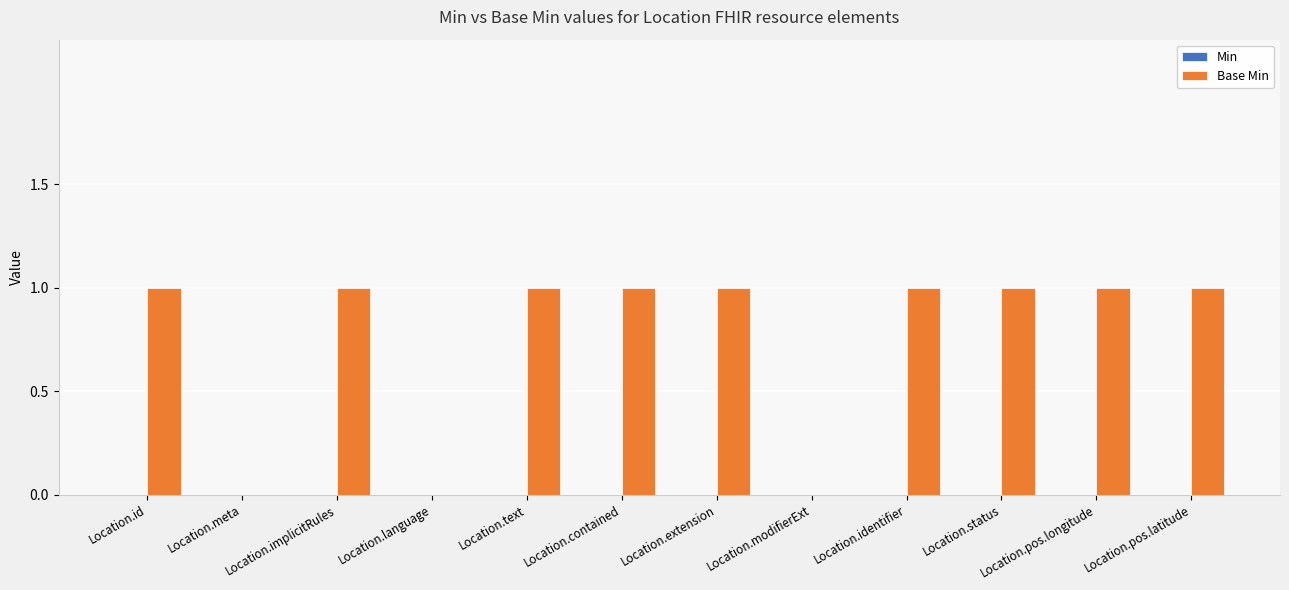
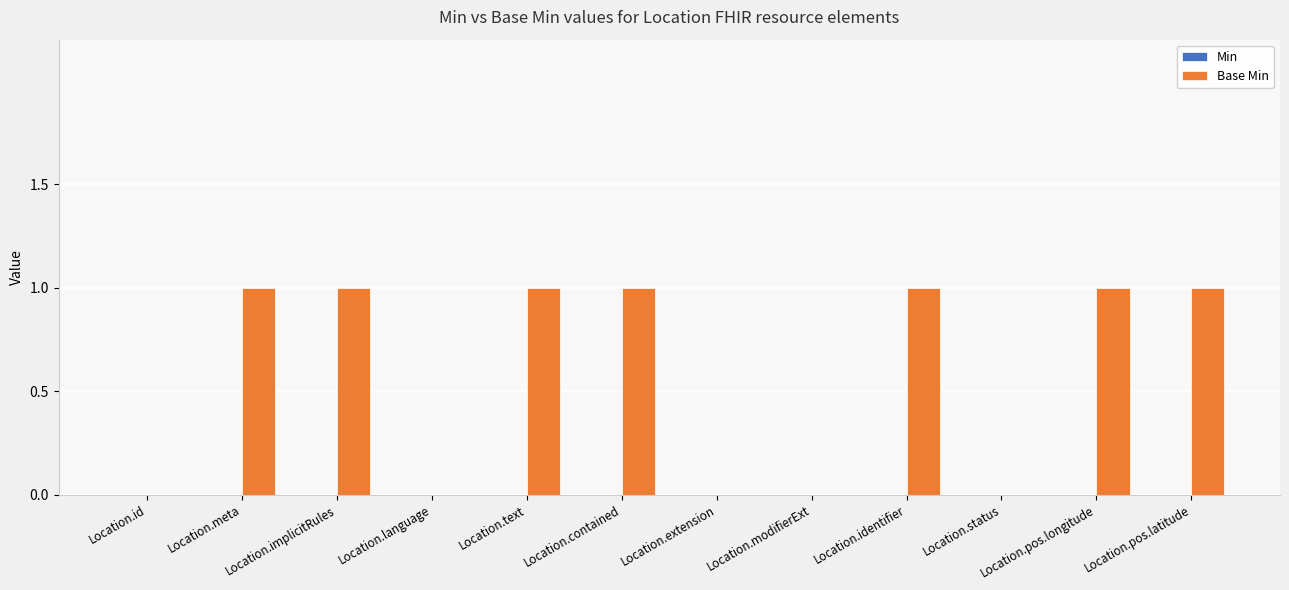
Base Min, Location.id: 1 -> 0
Base Min, Location.meta: 0 -> 1
Base Min, Location.extension: 1 -> 0
Base Min, Location.status: 1 -> 0
